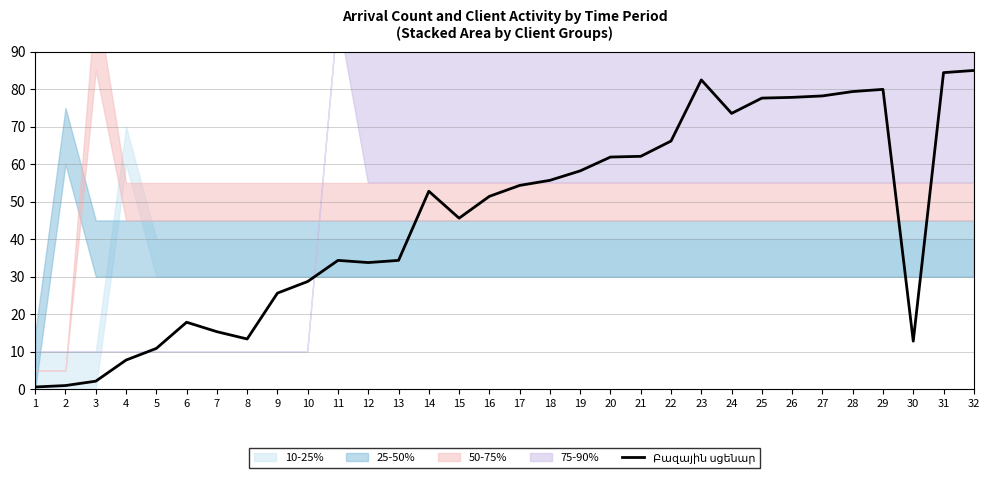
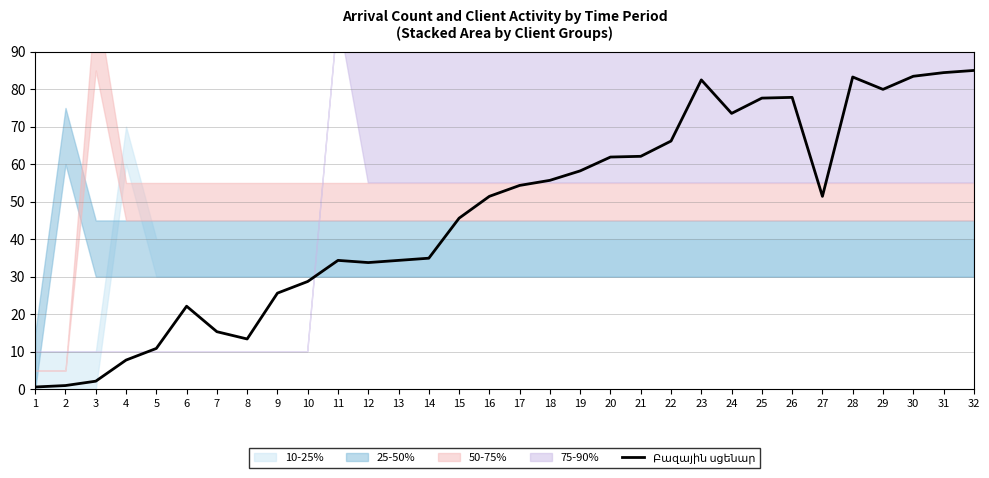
Բազային սցենար, 6: 18 -> 22
Բազային սցենար, 14: 53 -> 35
Բազային սցենար, 27: 78 -> 51
Բազային սցենար, 28: 79 -> 83
Բազային սցենար, 30: 13 -> 83
